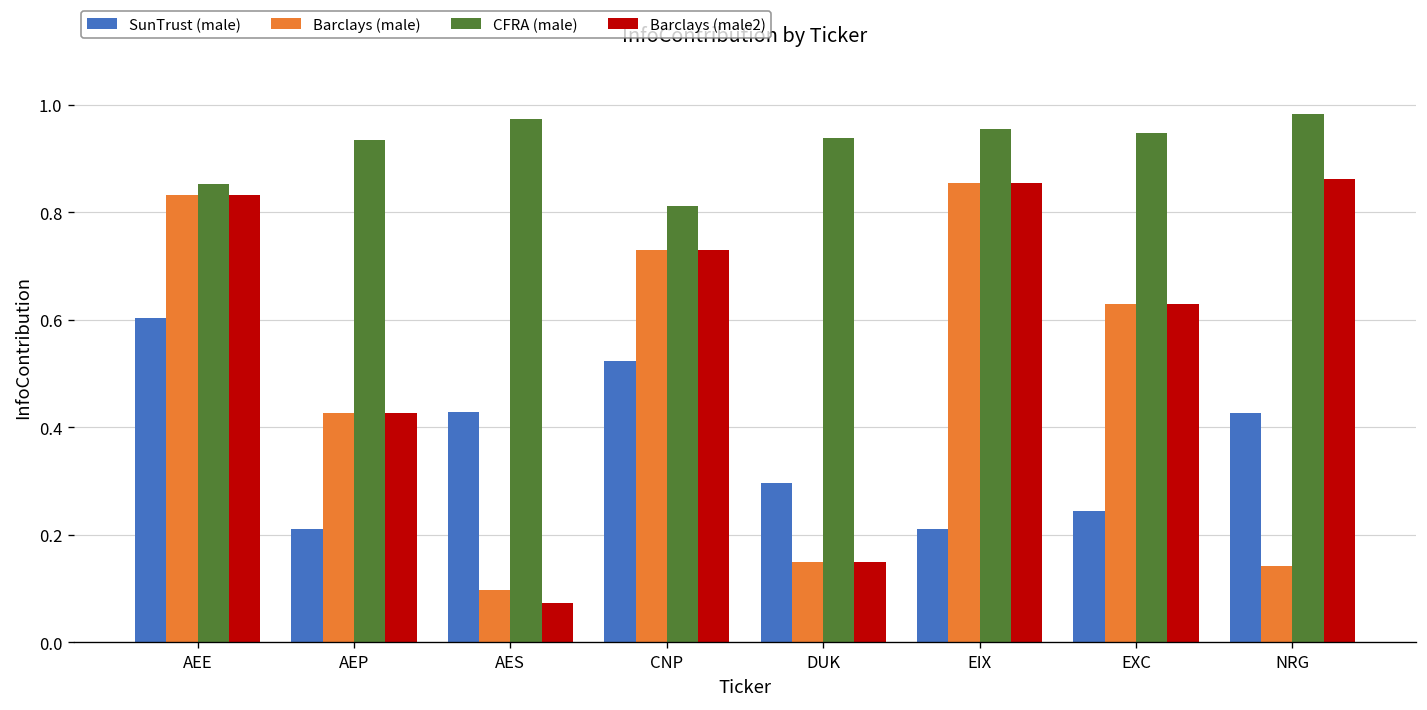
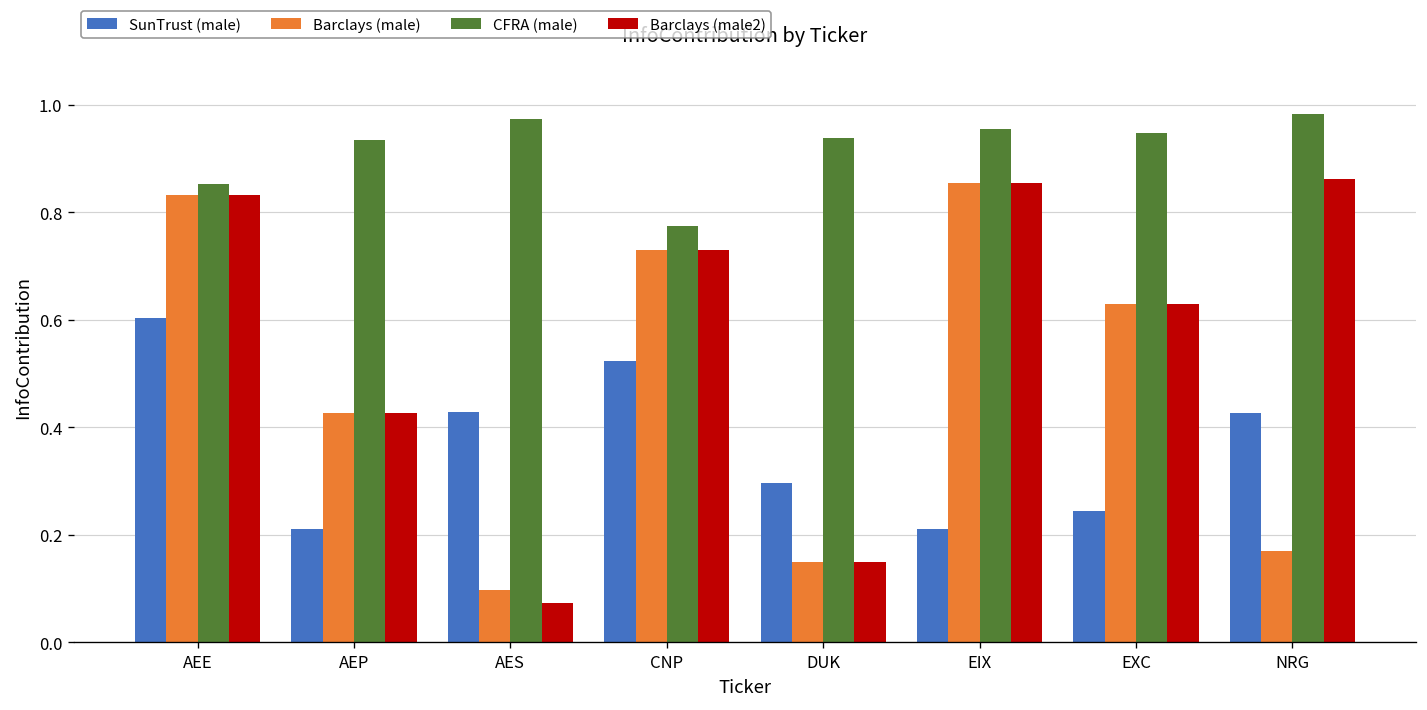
CFRA (male), CNP: 0.81 -> 0.77
Barclays (male), NRG: 0.14 -> 0.17
